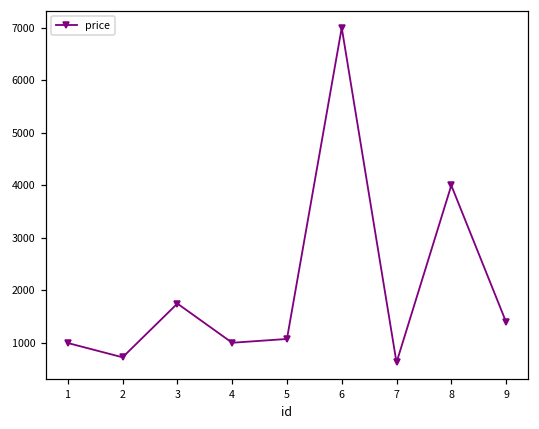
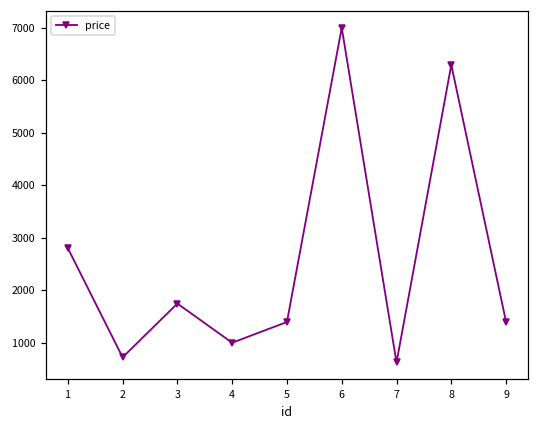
1: 1000 -> 2800
5: 1100 -> 1400
8: 4000 -> 6300
